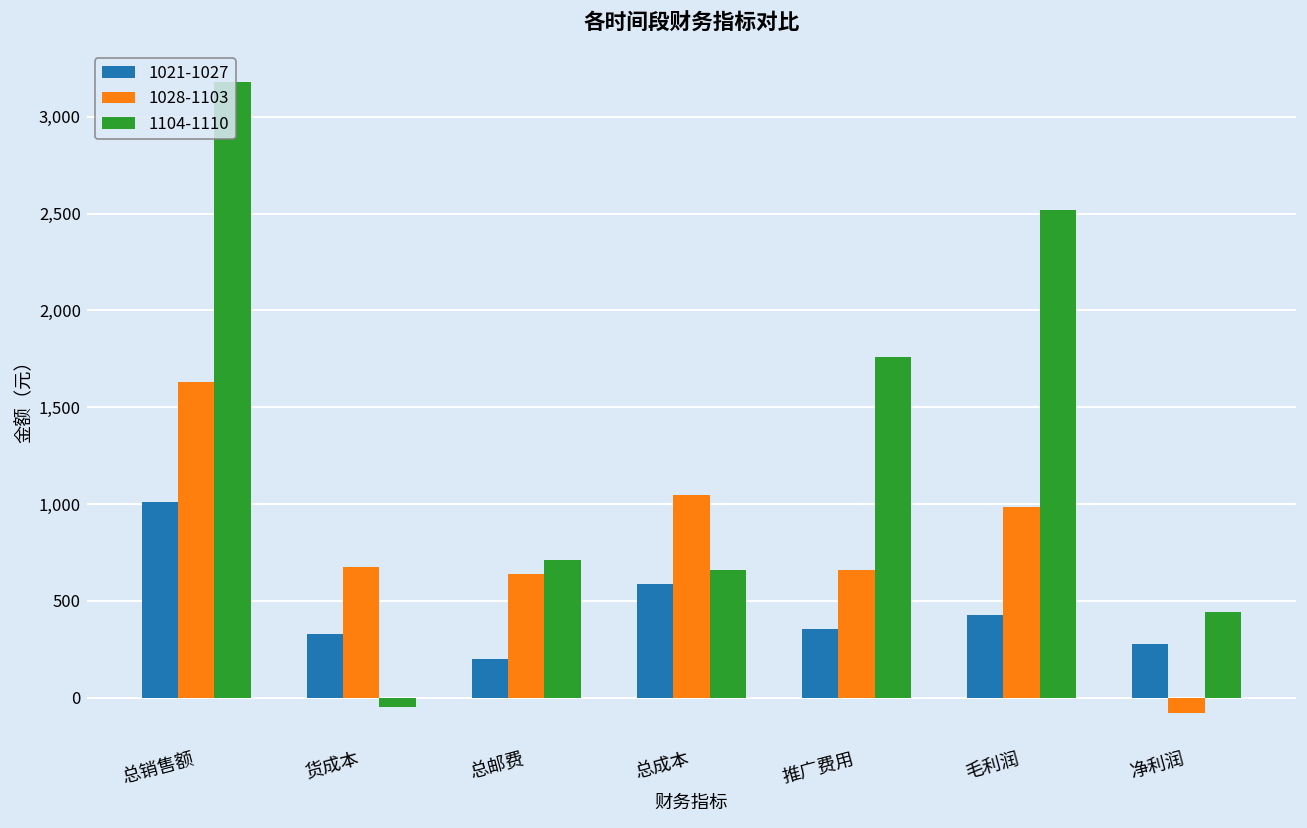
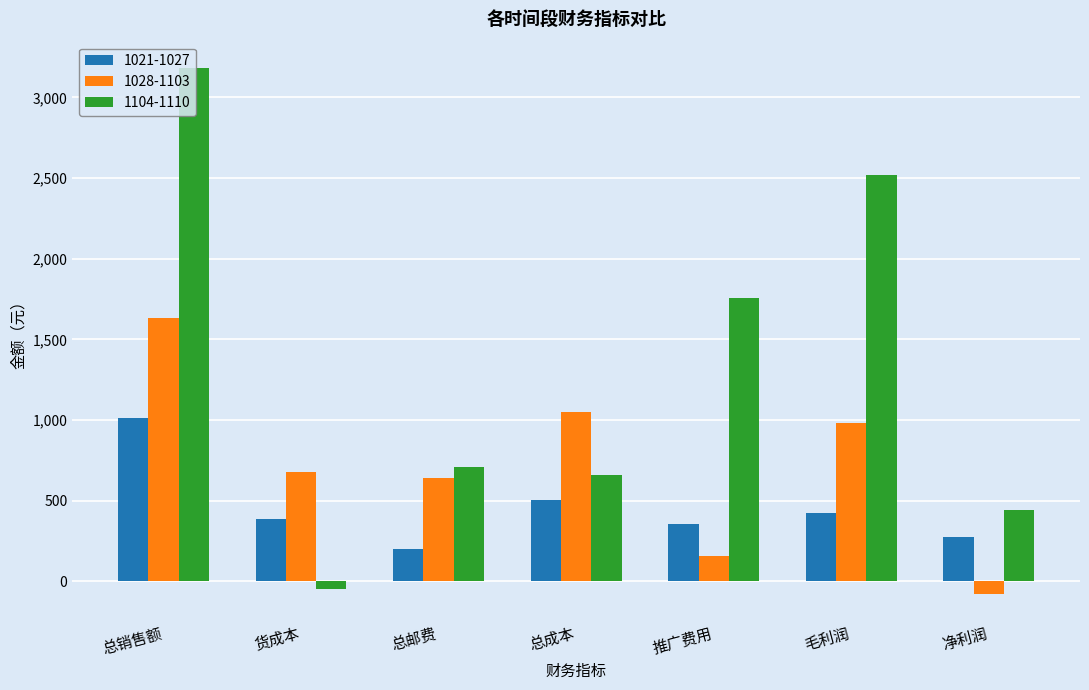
1021-1027, 货成本: 330 -> 380
1021-1027, 总成本: 580 -> 500
1028-1103, 推广费用: 660 -> 160
